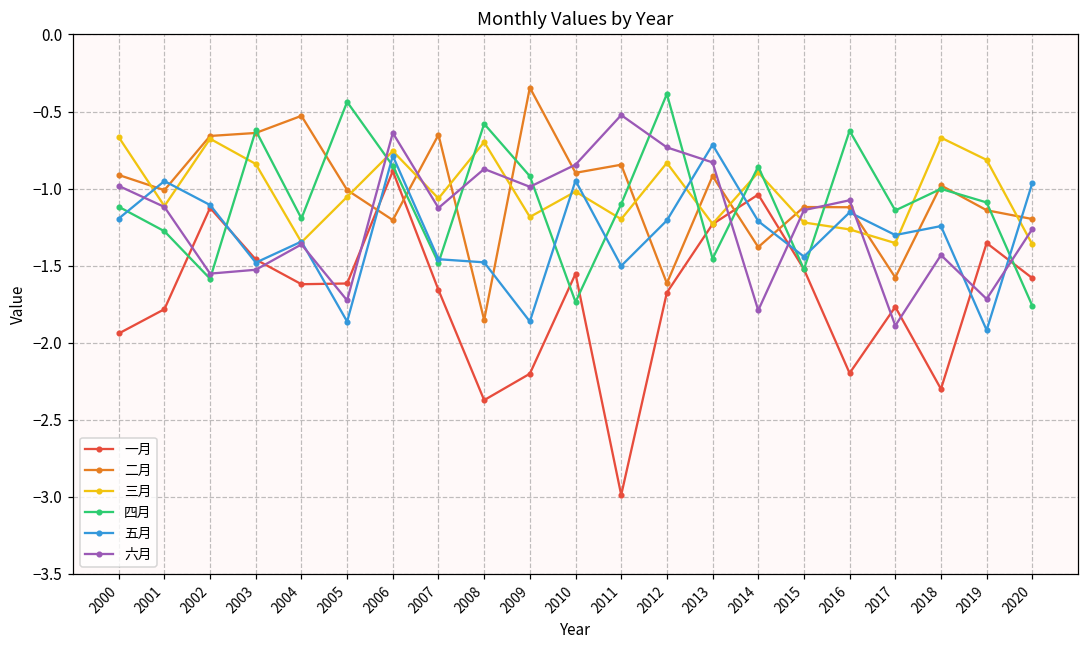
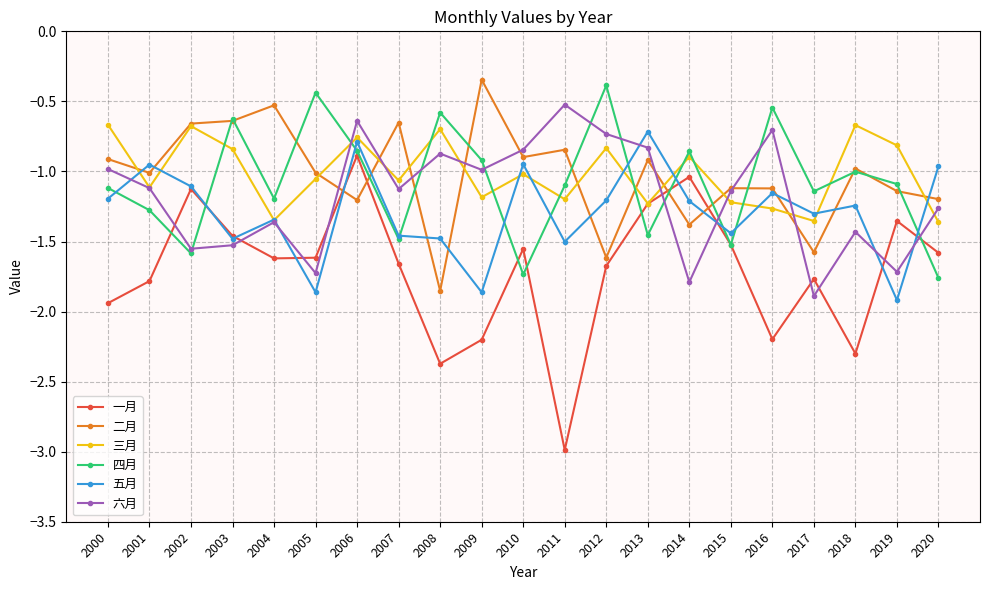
四月, 2016: -0.62 -> -0.54
六月, 2016: -1.08 -> -0.70
